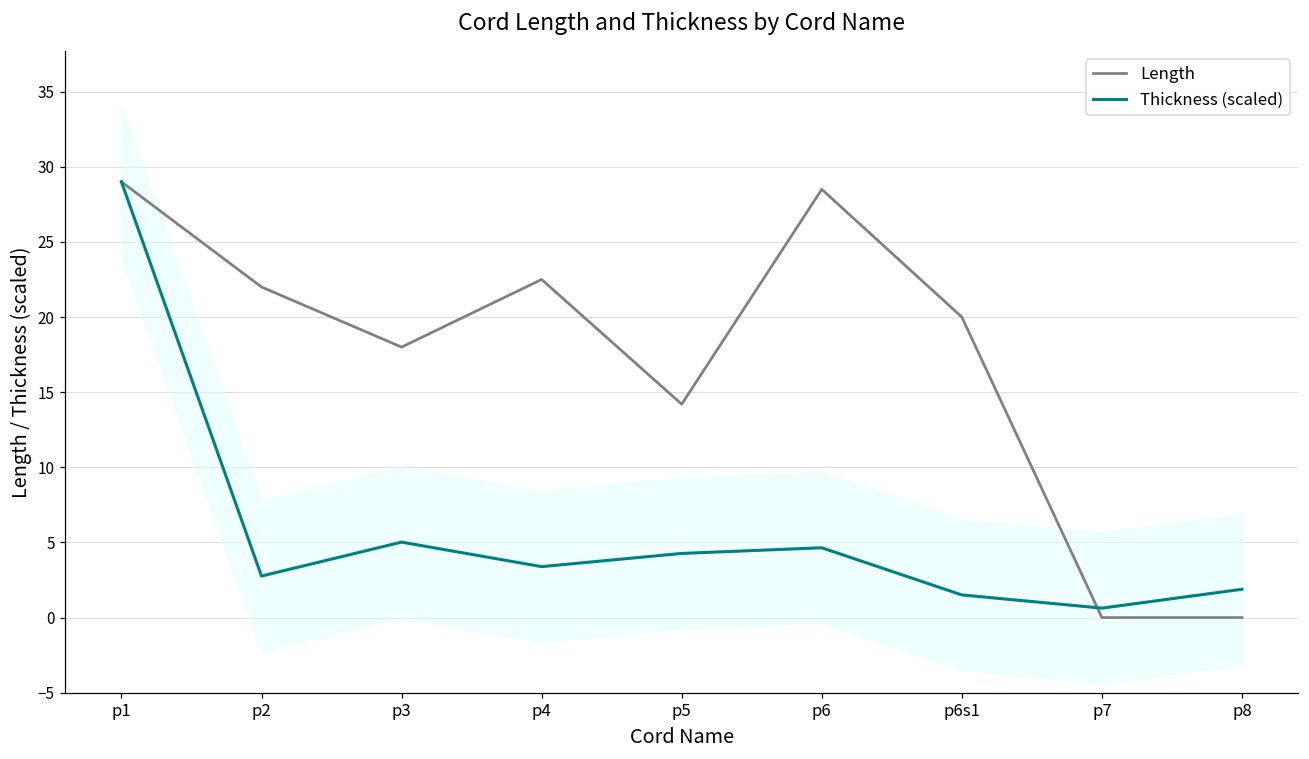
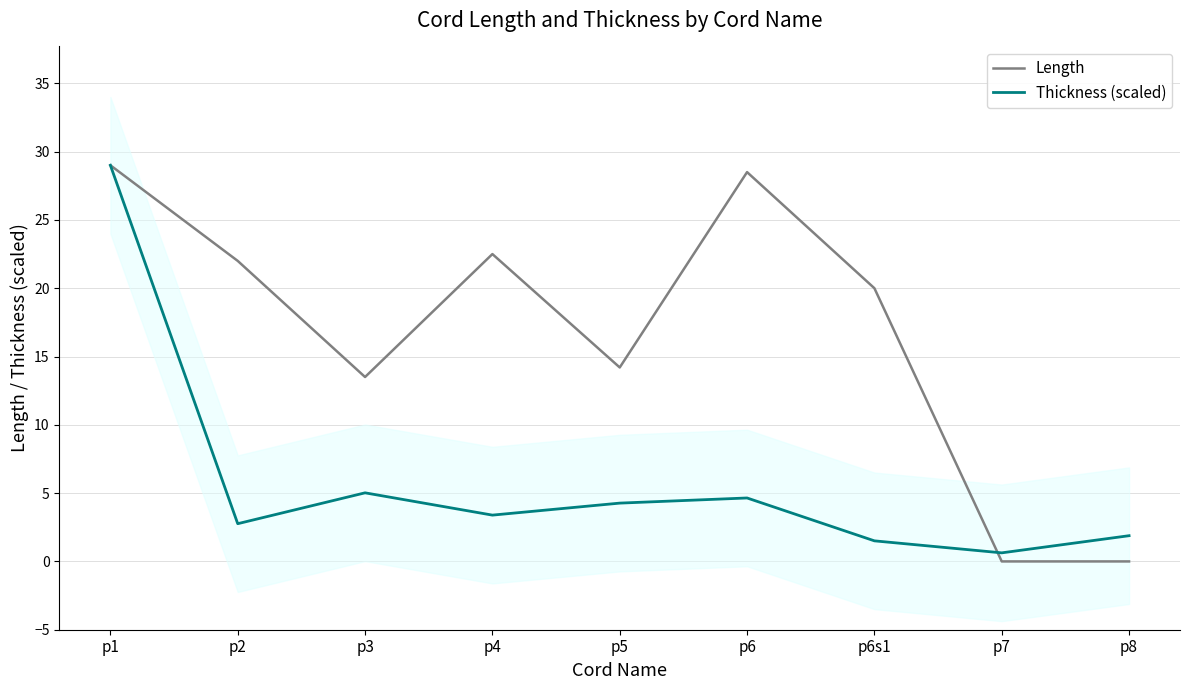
Length, p3: 18.0 -> 13.5
